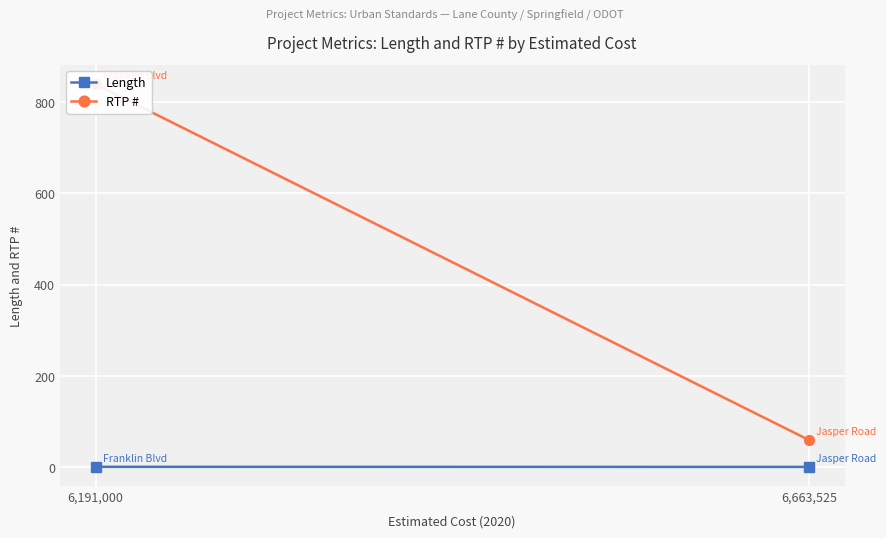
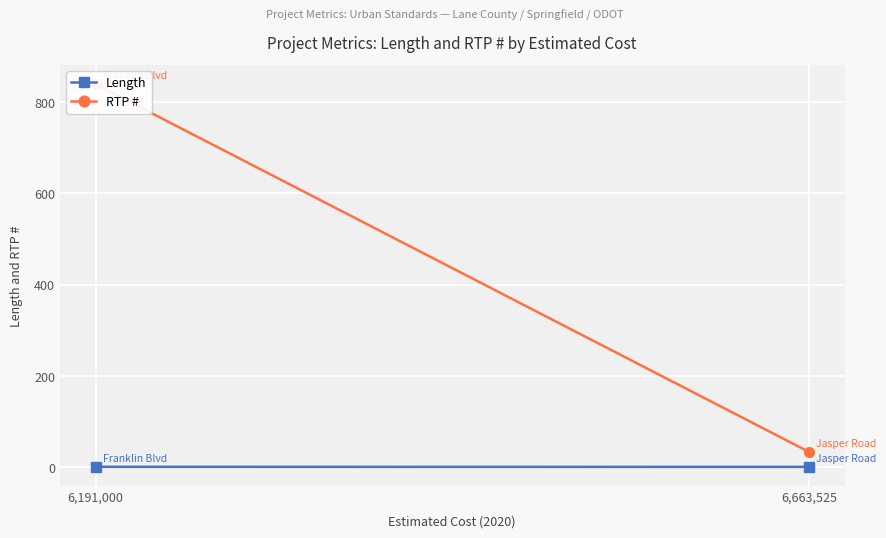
RTP #, 6,663,525: 60 -> 30
